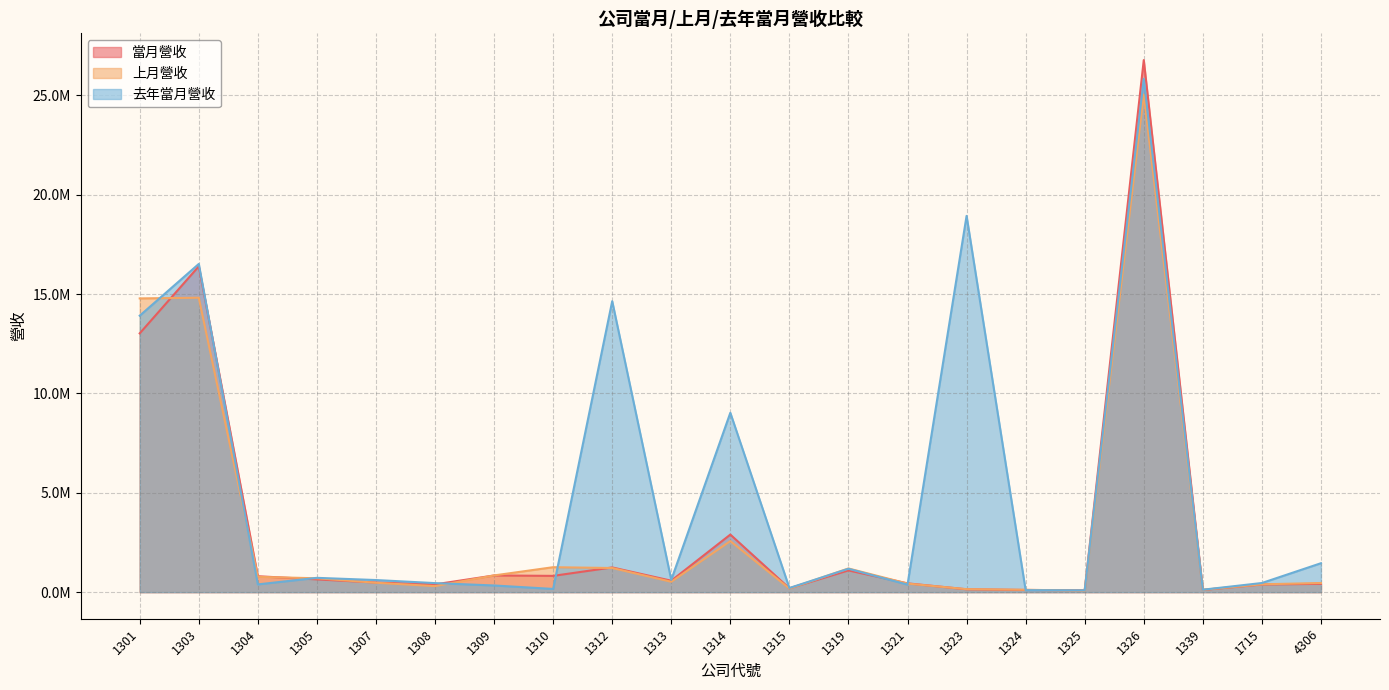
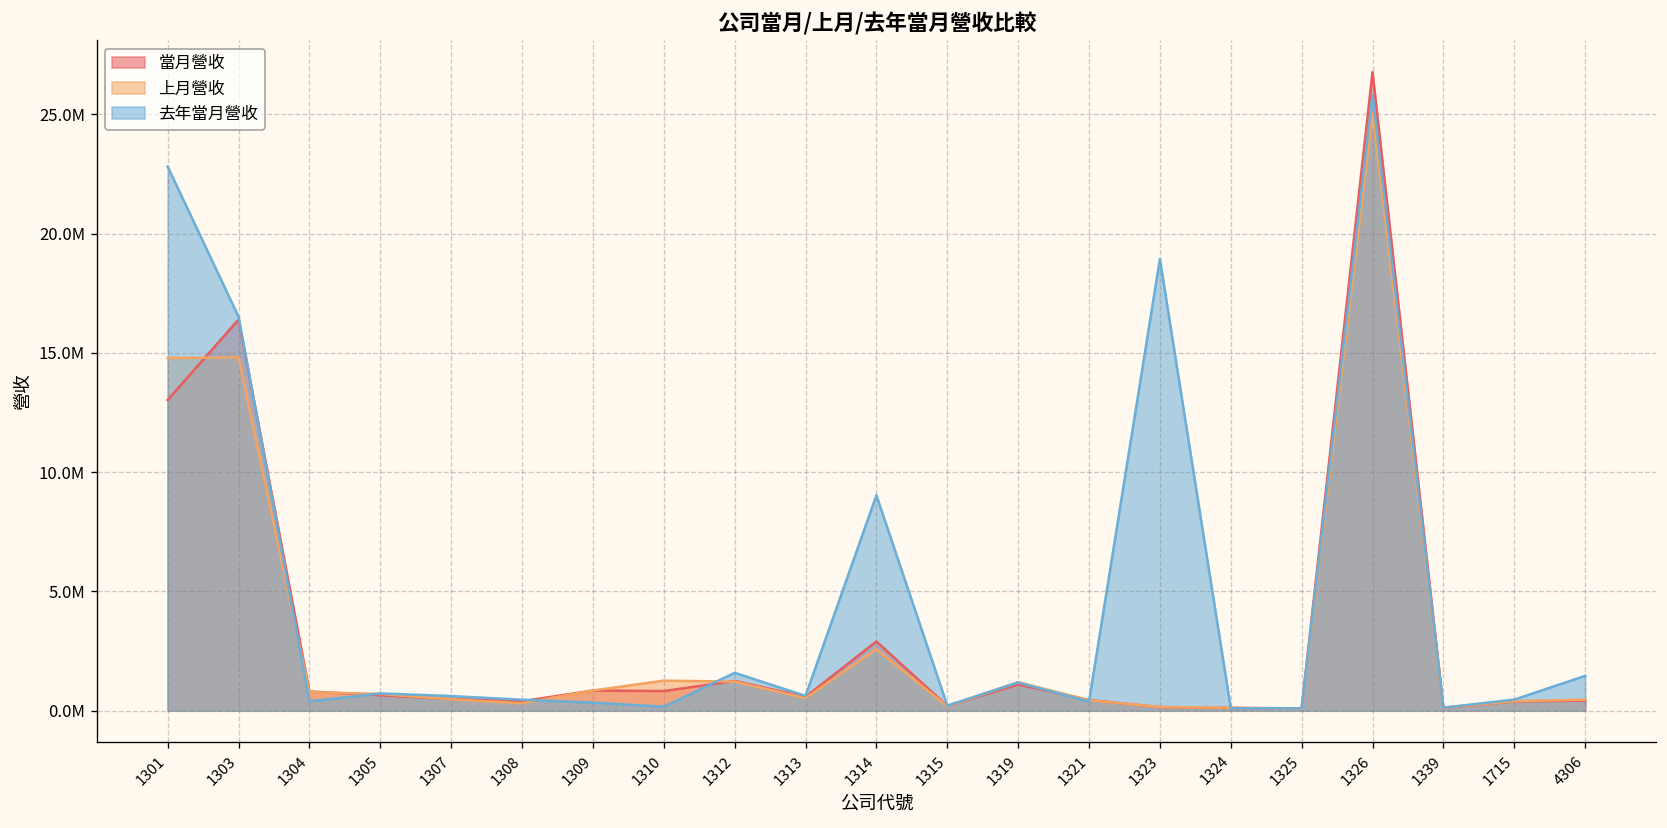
去年當月營收, 1301: 13900000 -> 22800000
去年當月營收, 1312: 14600000 -> 1600000
